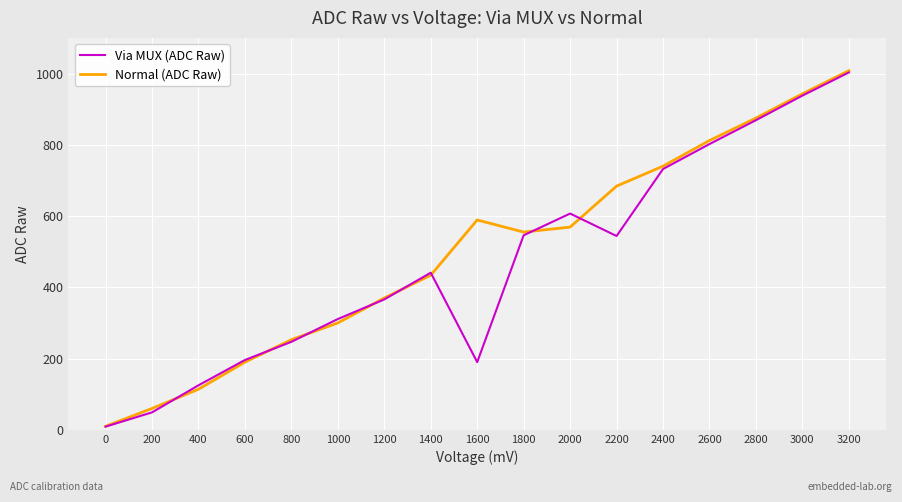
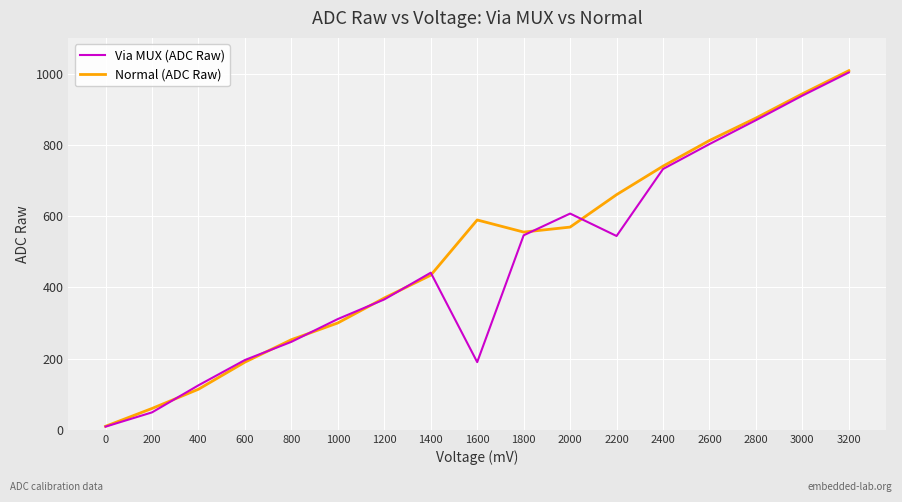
Normal (ADC Raw), 2200: 680 -> 660
